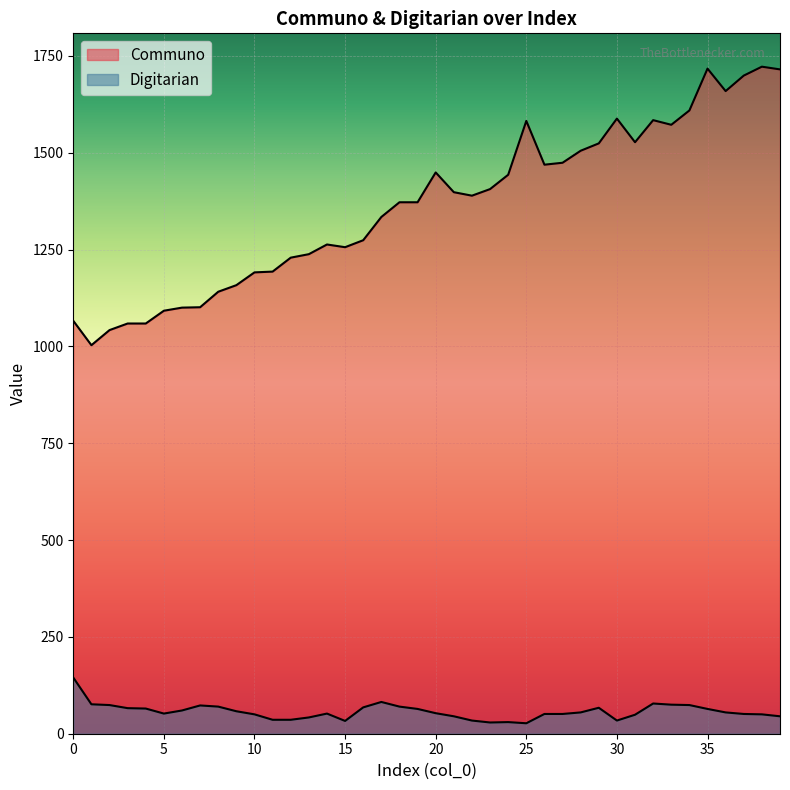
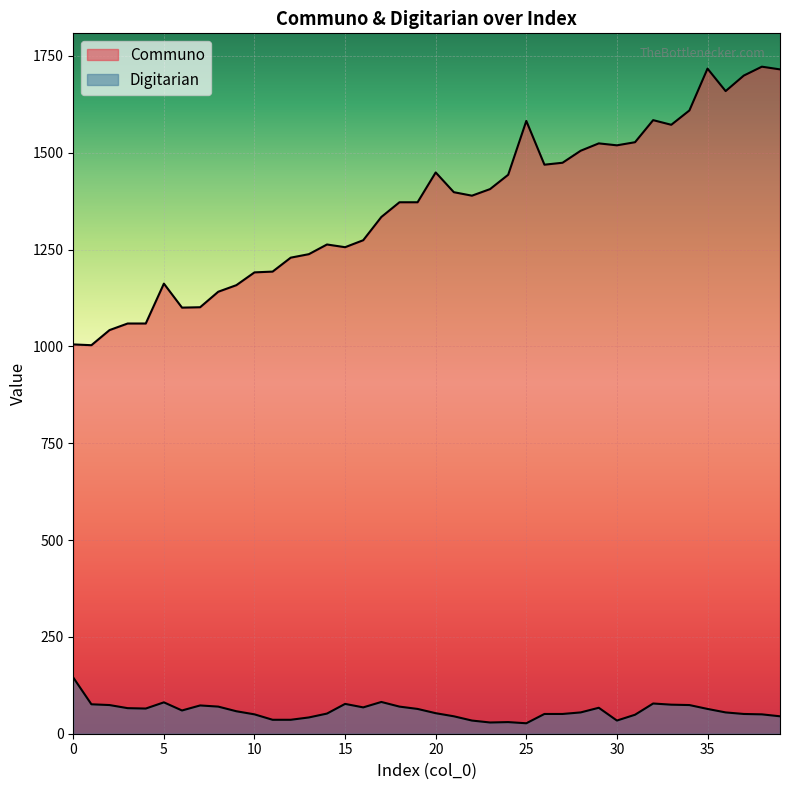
Communo, 0: 1070 -> 1010
Communo, 5: 1090 -> 1160
Digitarian, 5: 50 -> 80
Digitarian, 15: 30 -> 80
Communo, 30: 1590 -> 1520
